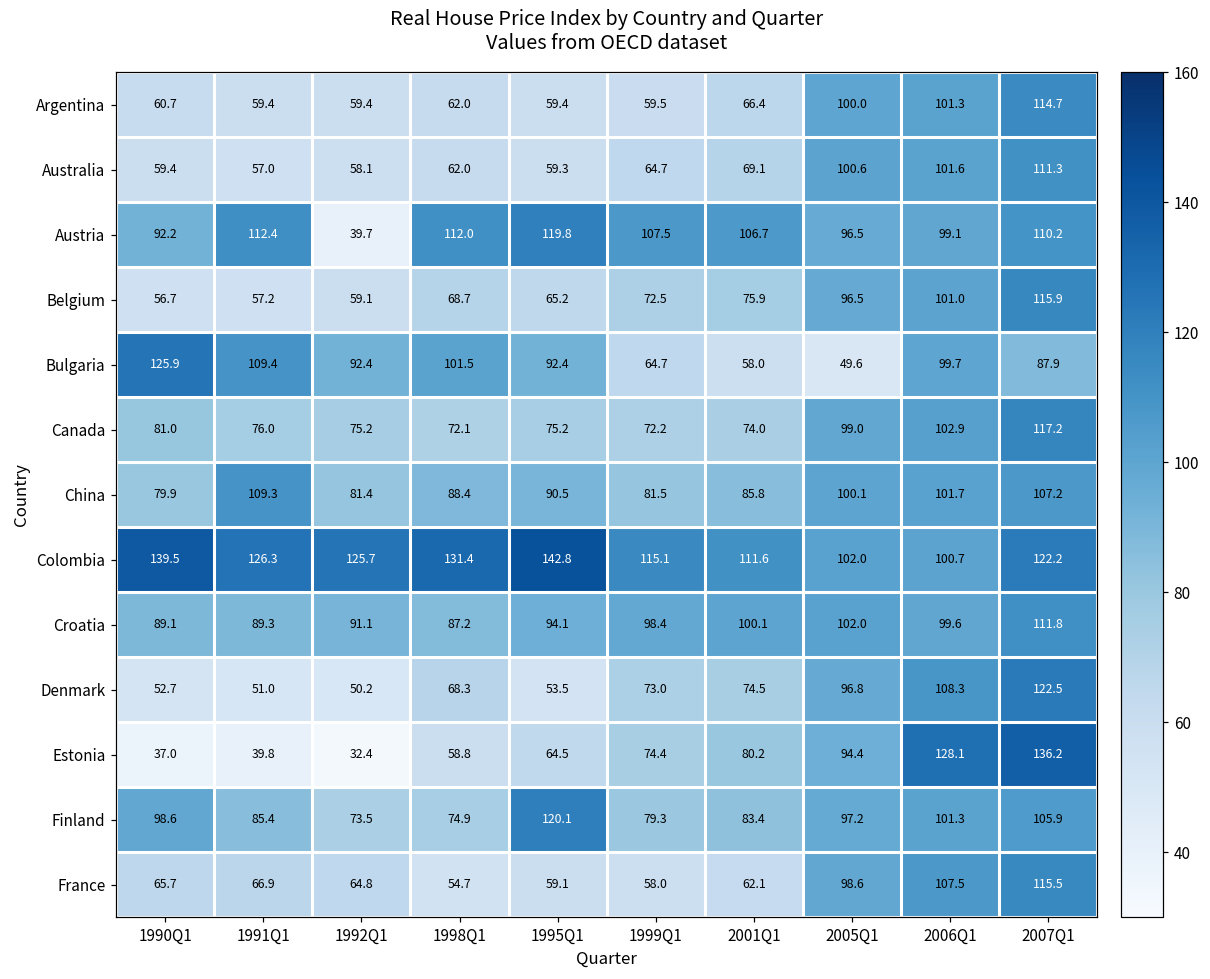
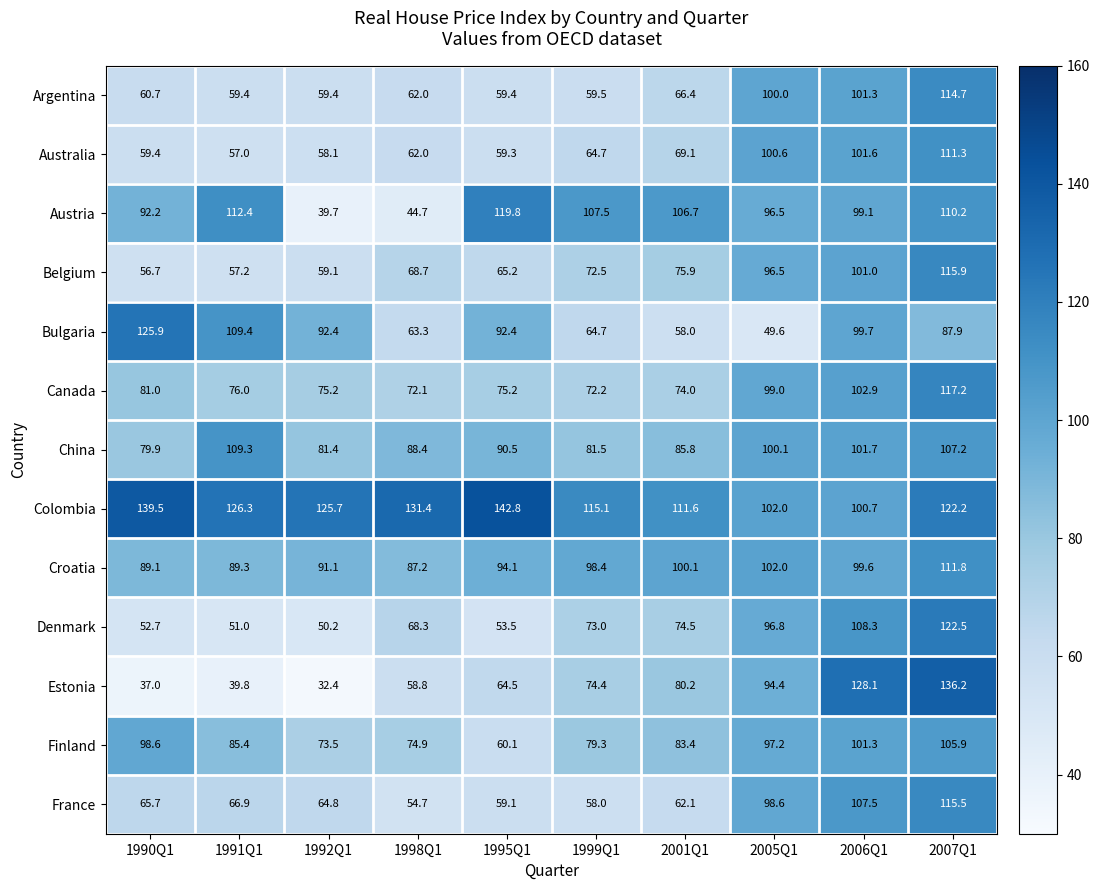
Austria, 1998Q1: 112.0 -> 44.7
Bulgaria, 1998Q1: 101.5 -> 63.3
Finland, 1995Q1: 120.1 -> 60.1
